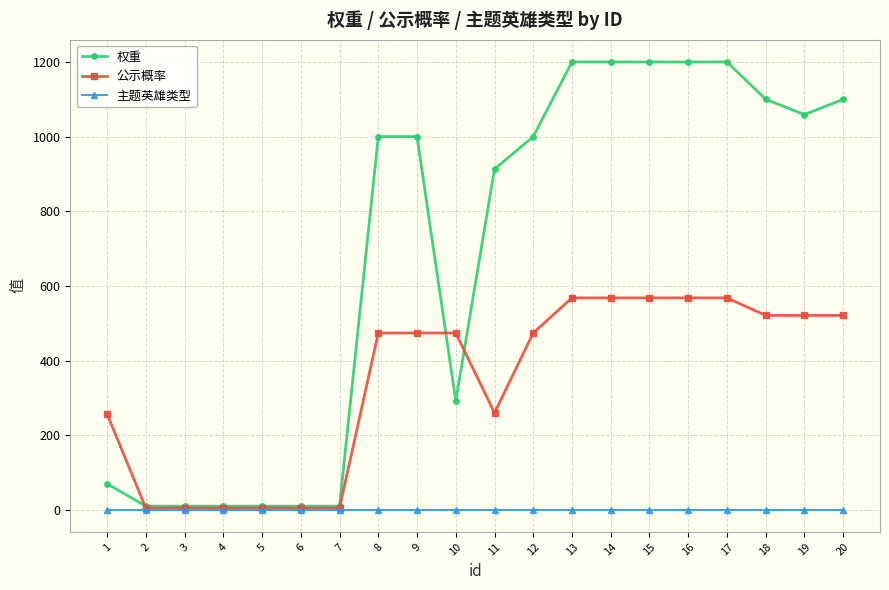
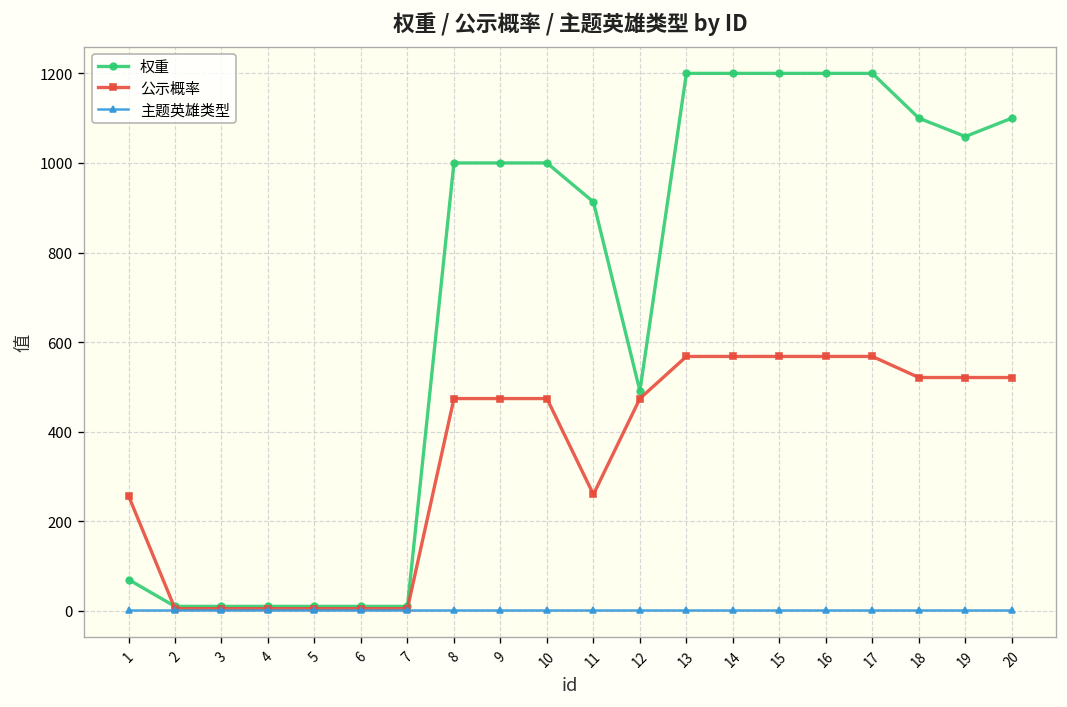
权重, 10: 290 -> 1000
权重, 12: 1000 -> 490
